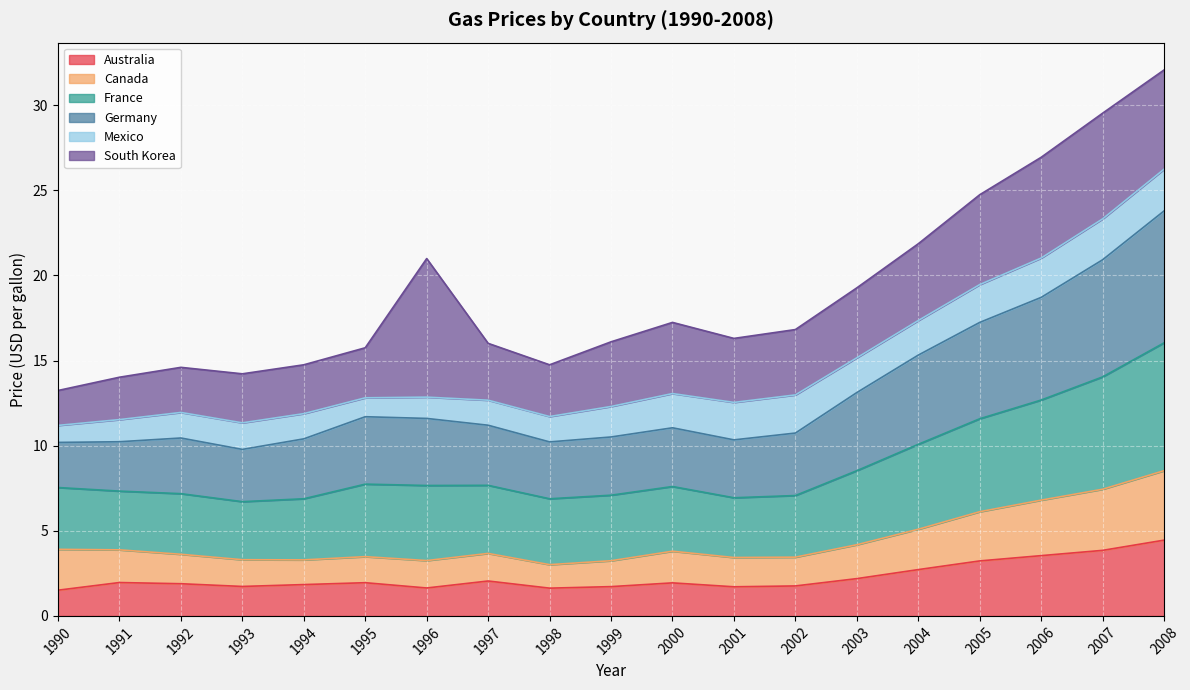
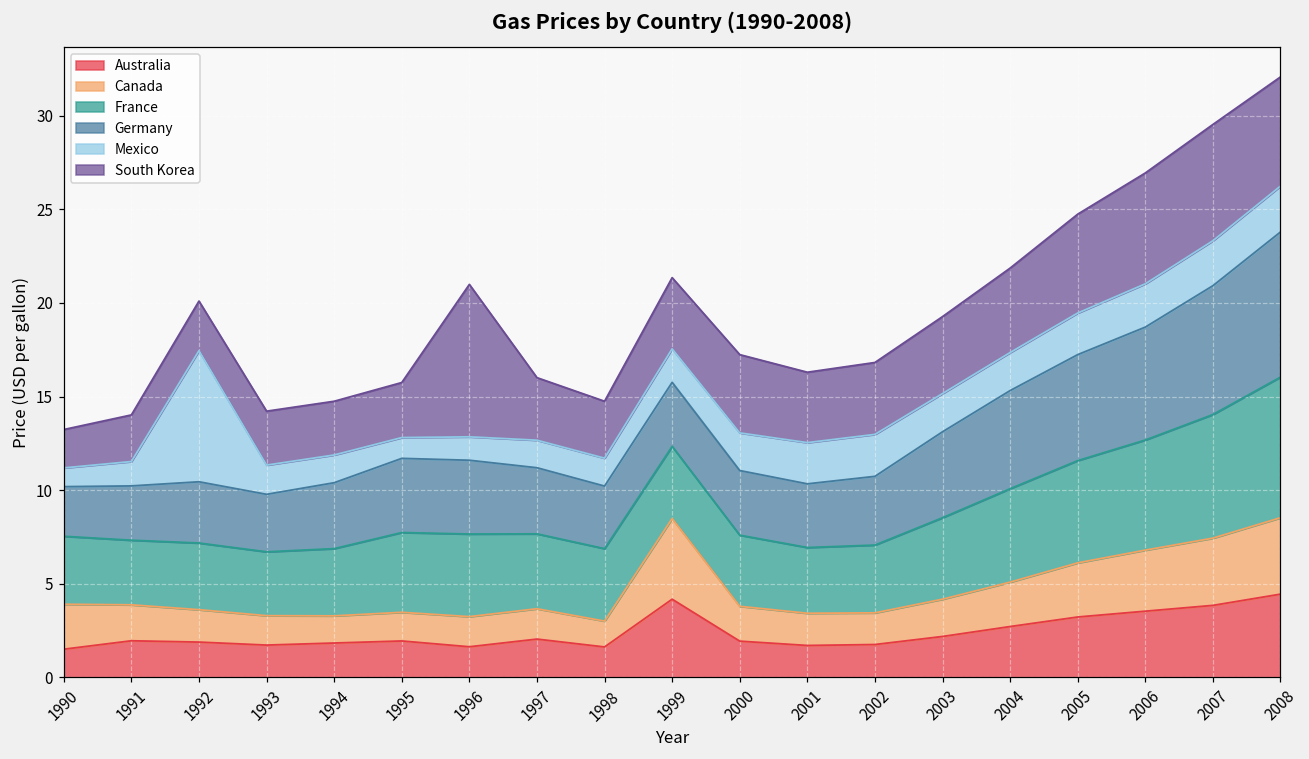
Mexico, 1992: 1.5 -> 7.0
Australia, 1999: 1.7 -> 4.2
Canada, 1999: 1.5 -> 4.3
